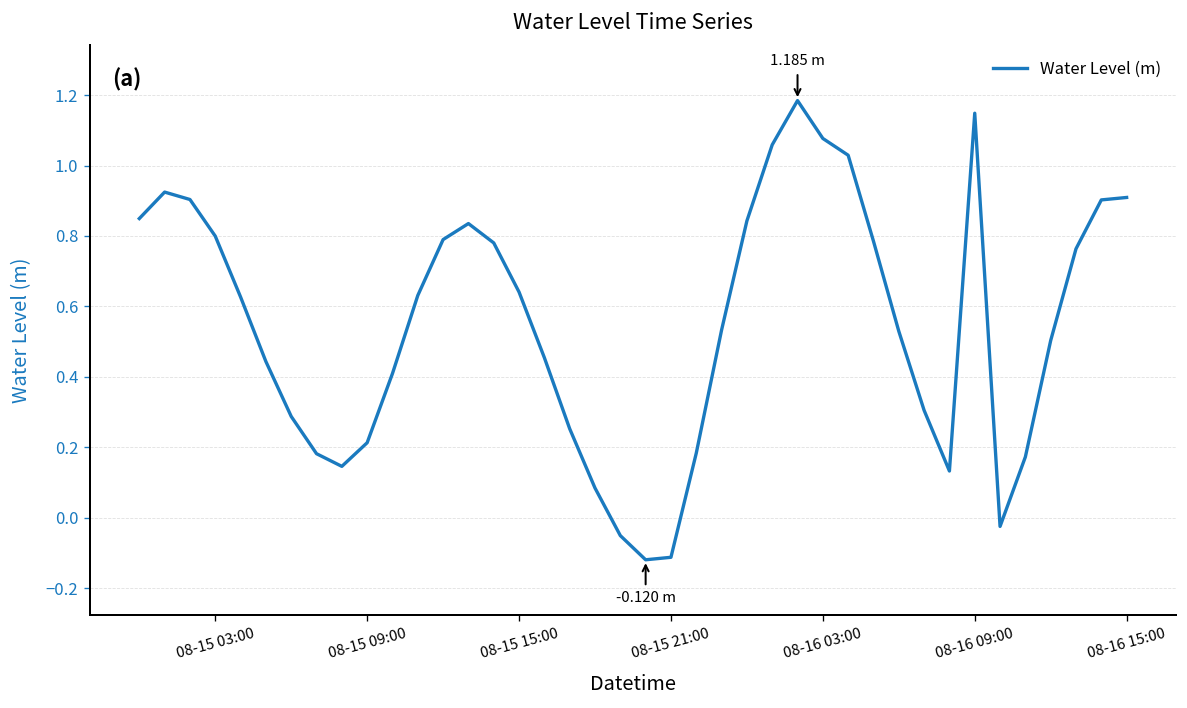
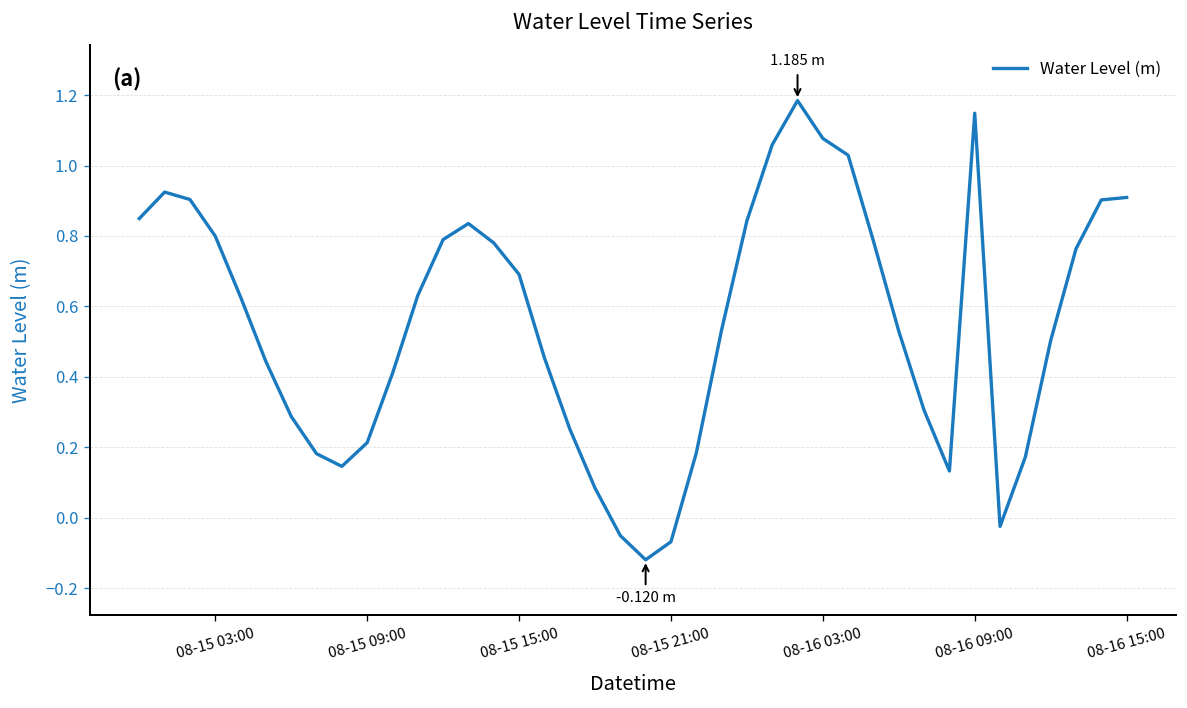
08-15 15:00: 0.64 -> 0.69
08-15 21:00: -0.11 -> -0.07
